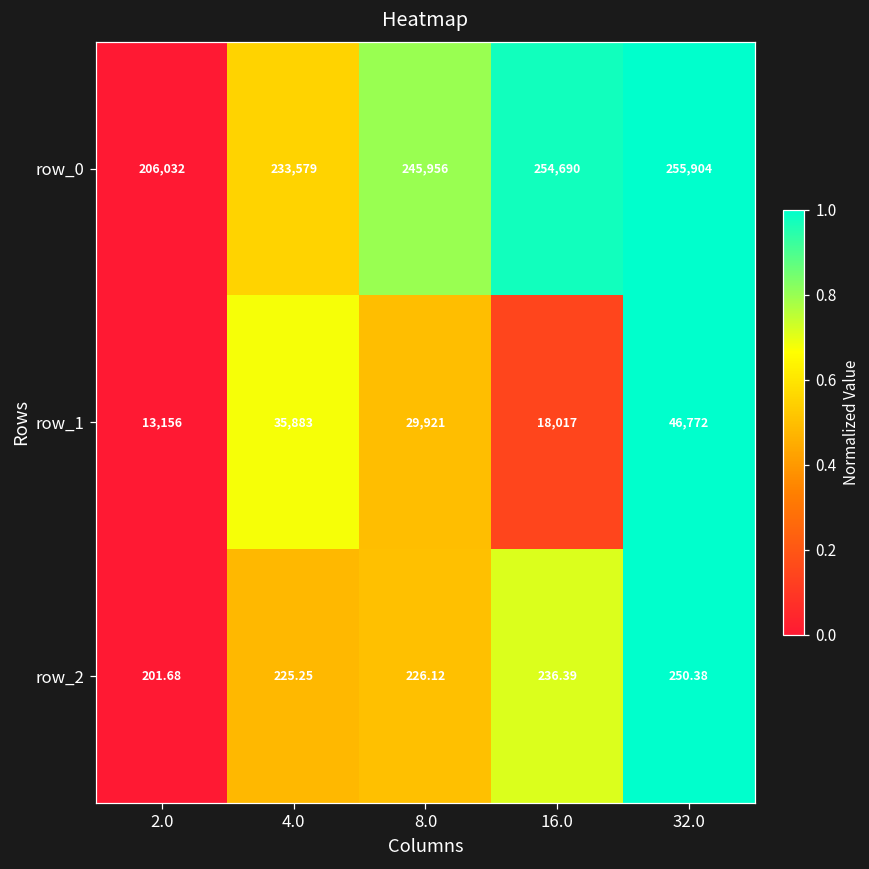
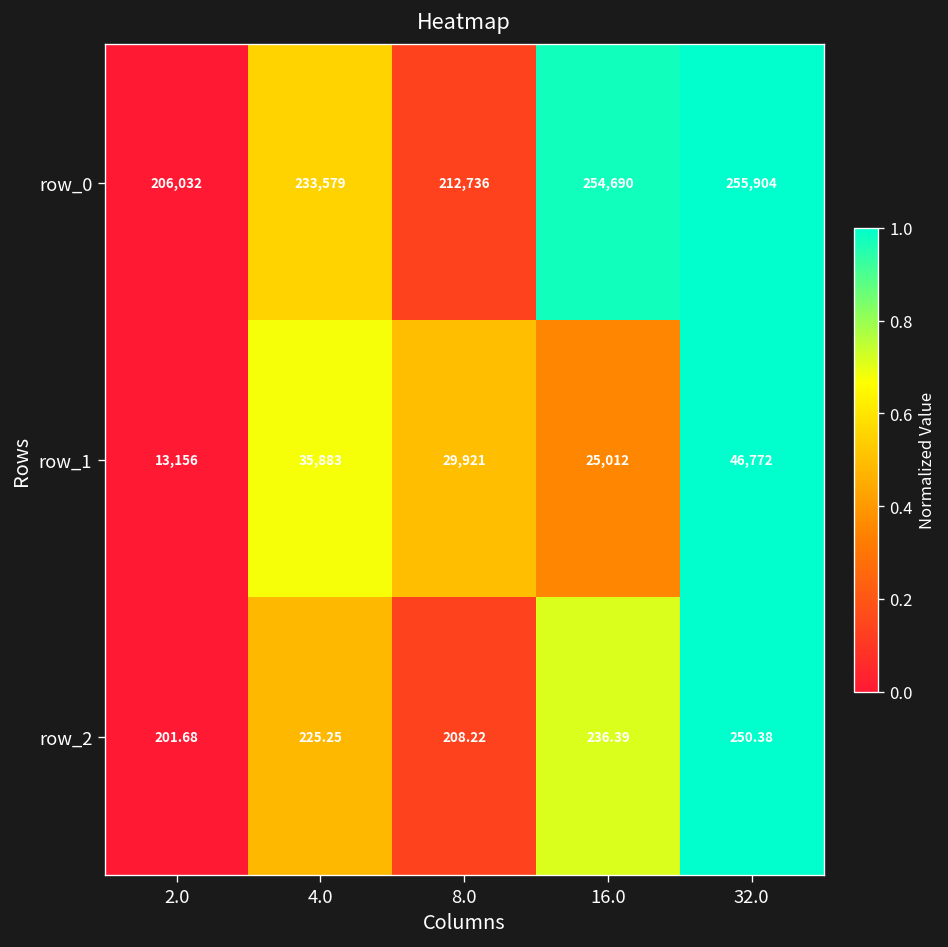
row_0, 8.0: 245,956 -> 212,736
row_1, 16.0: 18,017 -> 25,012
row_2, 8.0: 226.12 -> 208.22
